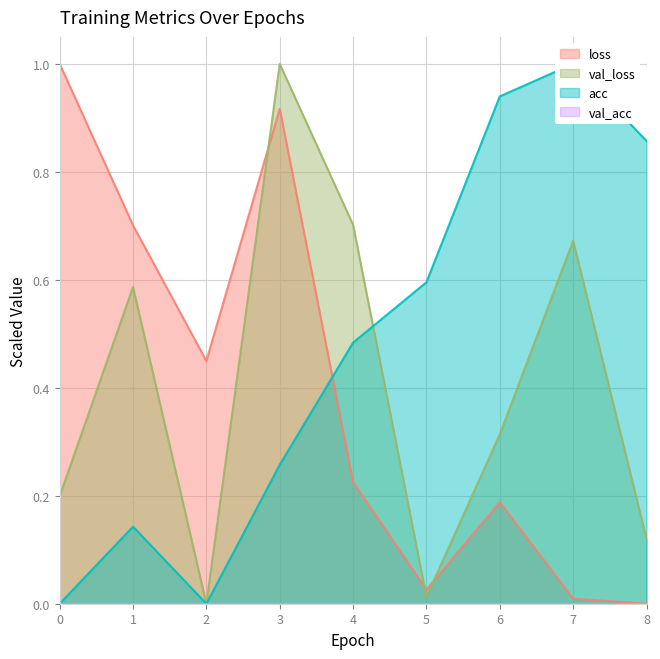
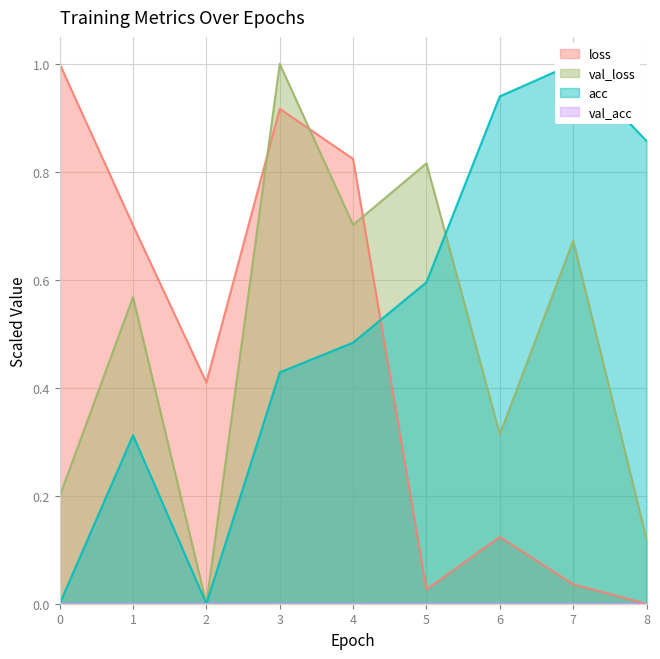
val_loss, 1: 0.59 -> 0.57
acc, 1: 0.14 -> 0.31
loss, 2: 0.45 -> 0.41
acc, 3: 0.26 -> 0.43
loss, 4: 0.23 -> 0.82
val_loss, 5: 0.01 -> 0.82
loss, 6: 0.19 -> 0.12
loss, 7: 0.01 -> 0.04
